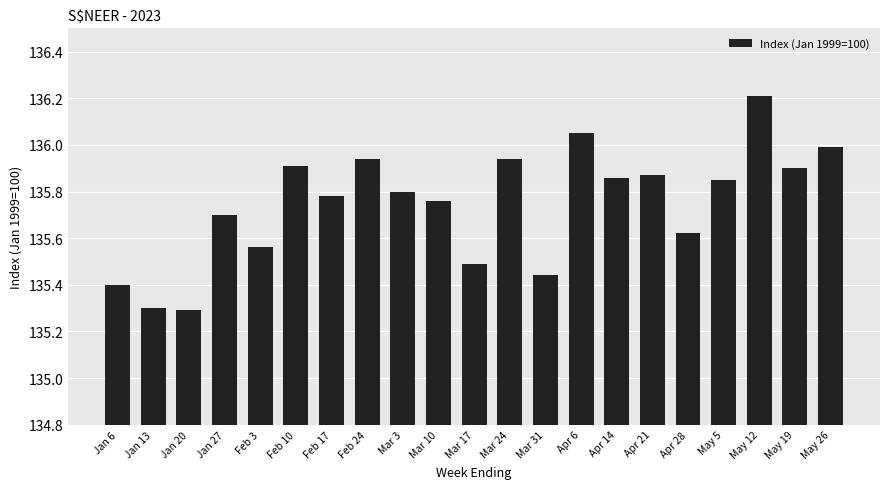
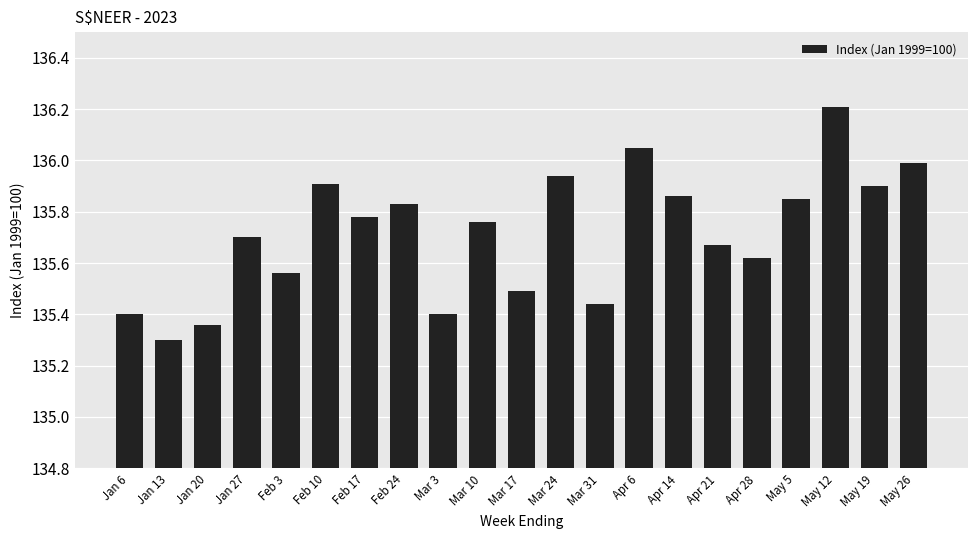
Jan 20: 135.29 -> 135.36
Feb 24: 135.94 -> 135.83
Mar 3: 135.8 -> 135.4
Apr 21: 135.87 -> 135.67
